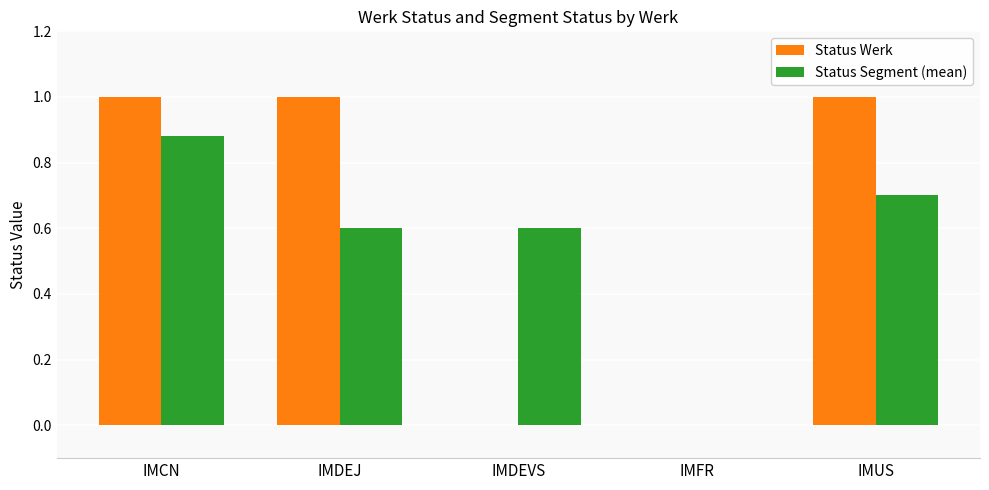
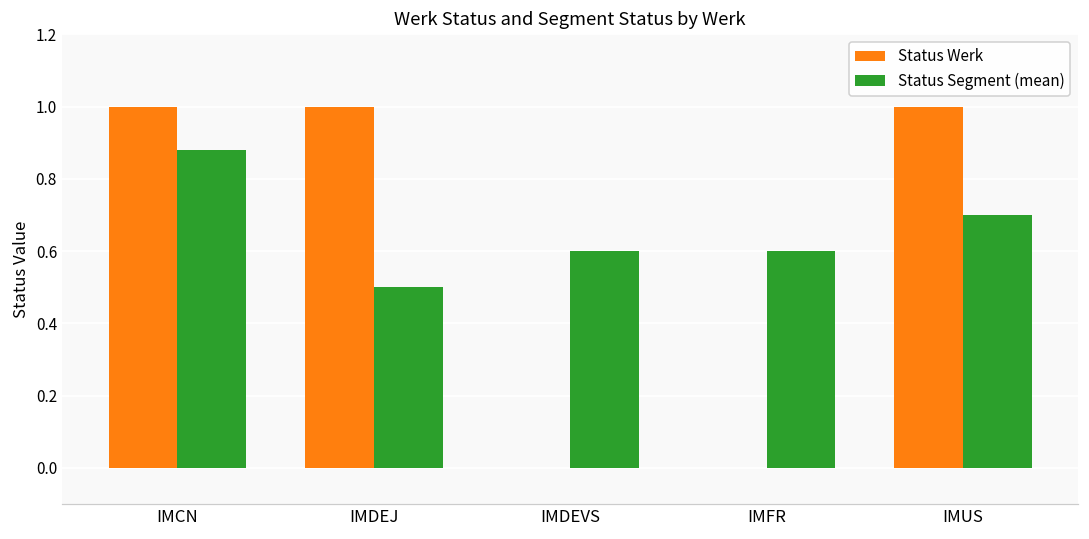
Status Segment (mean), IMDEJ: 0.6 -> 0.5
Status Segment (mean), IMFR: 0.0 -> 0.6
